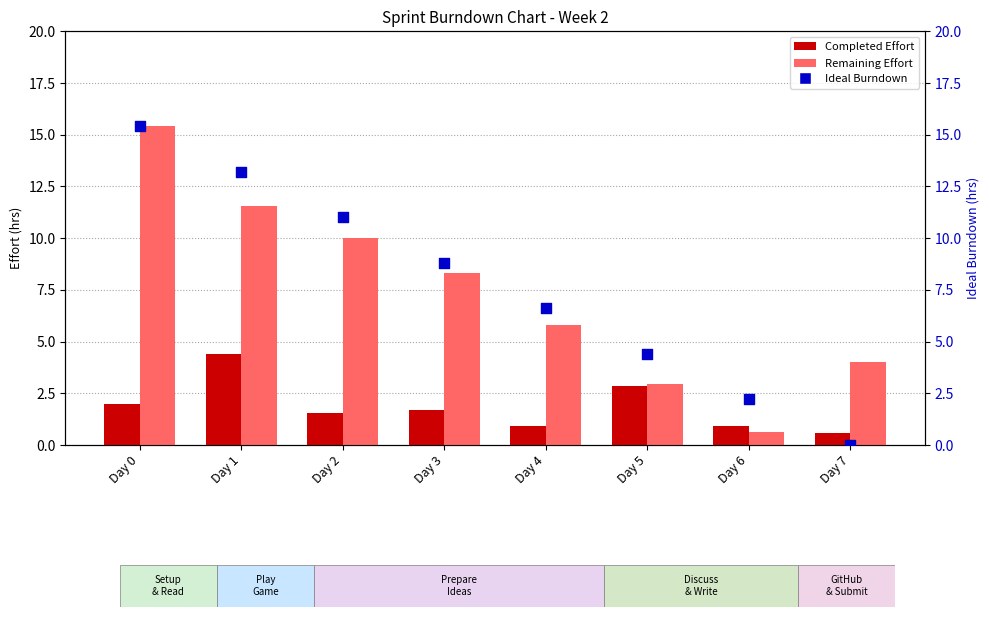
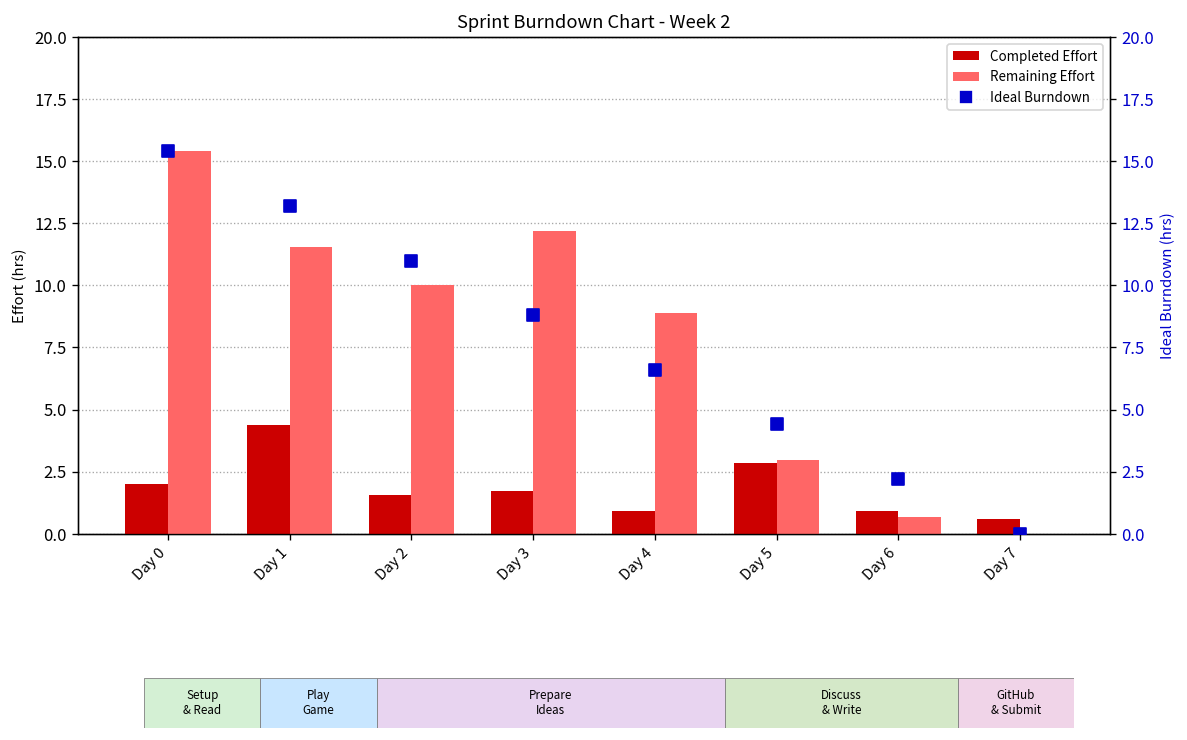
Remaining Effort, Day 3: 8.3 -> 12.2
Remaining Effort, Day 4: 5.8 -> 8.9
Remaining Effort, Day 7: 4 -> 0
